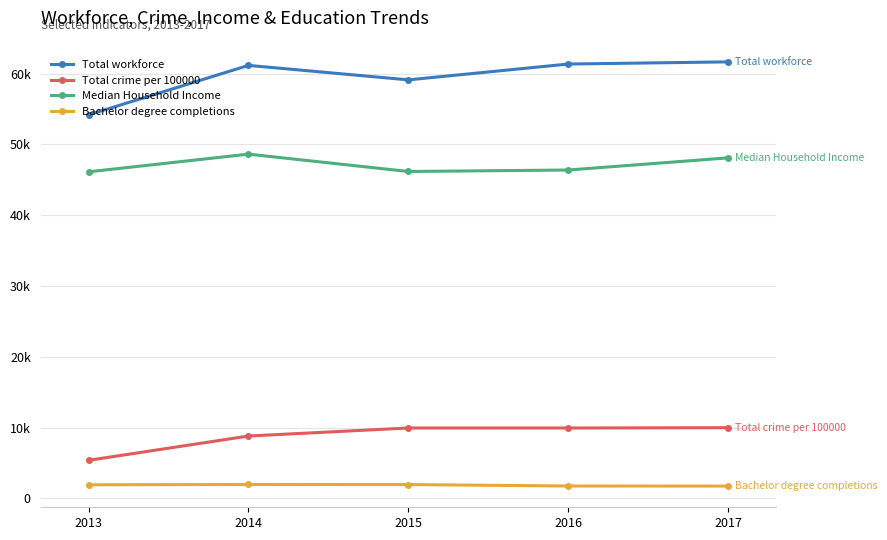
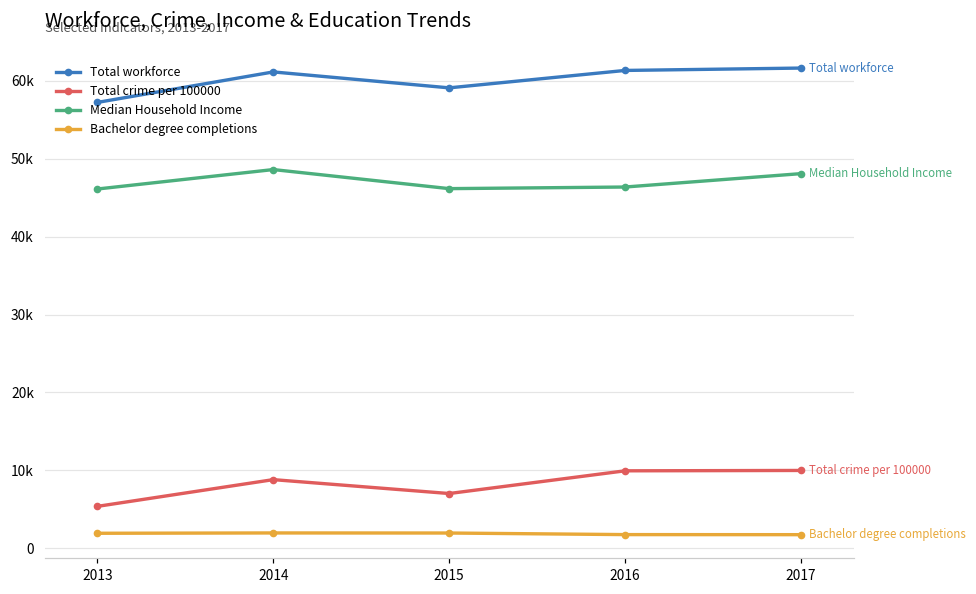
Total workforce, 2013: 54000 -> 57000
Total crime per 100000, 2015: 10000 -> 7000
